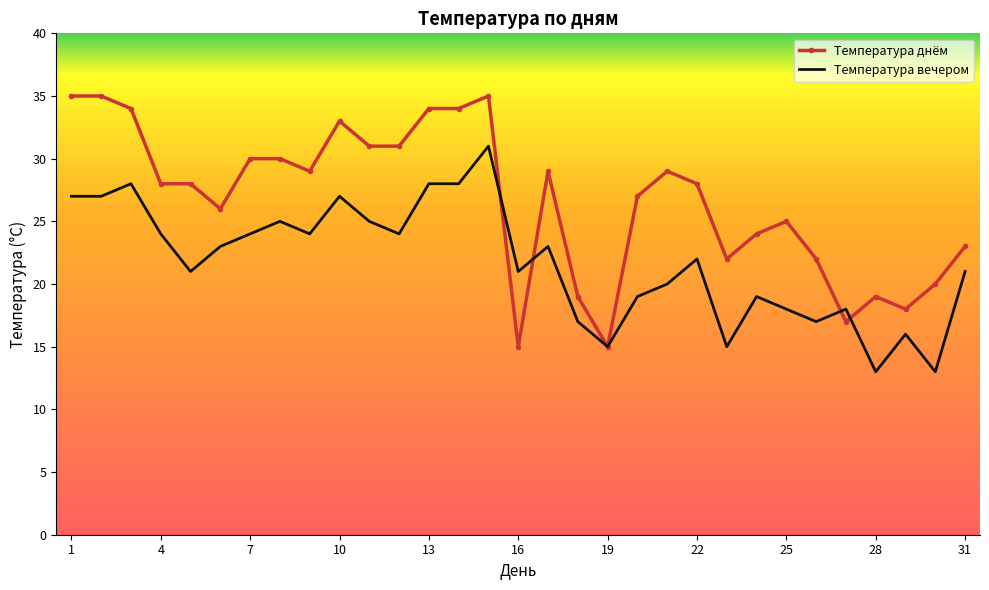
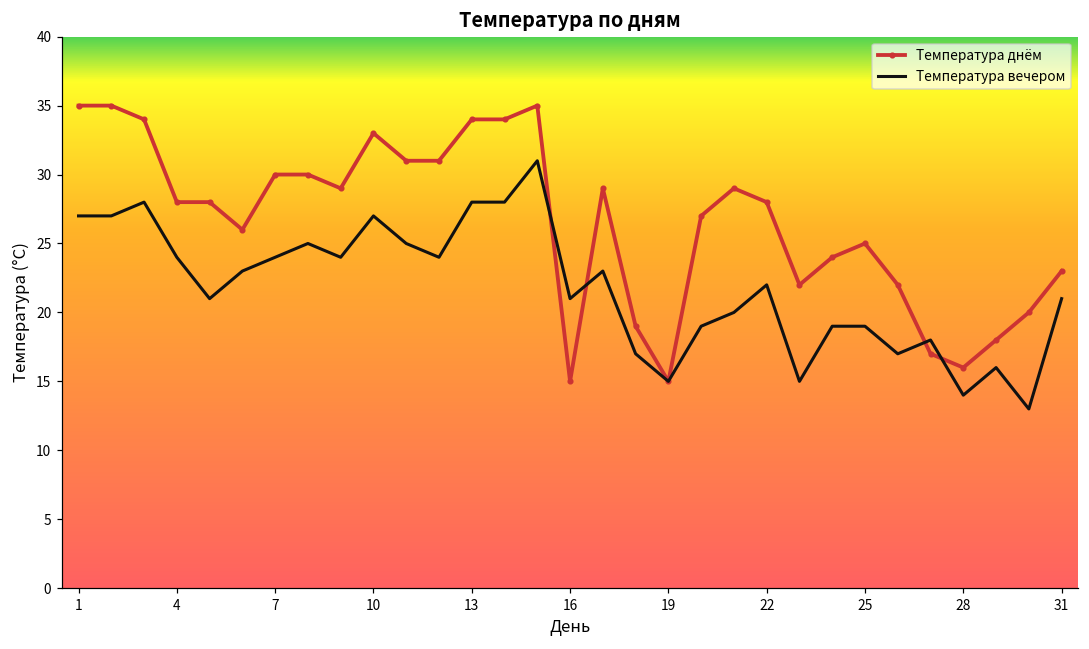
Температура вечером, 25: 18 -> 19
Температура днём, 28: 19 -> 16
Температура вечером, 28: 13 -> 14
